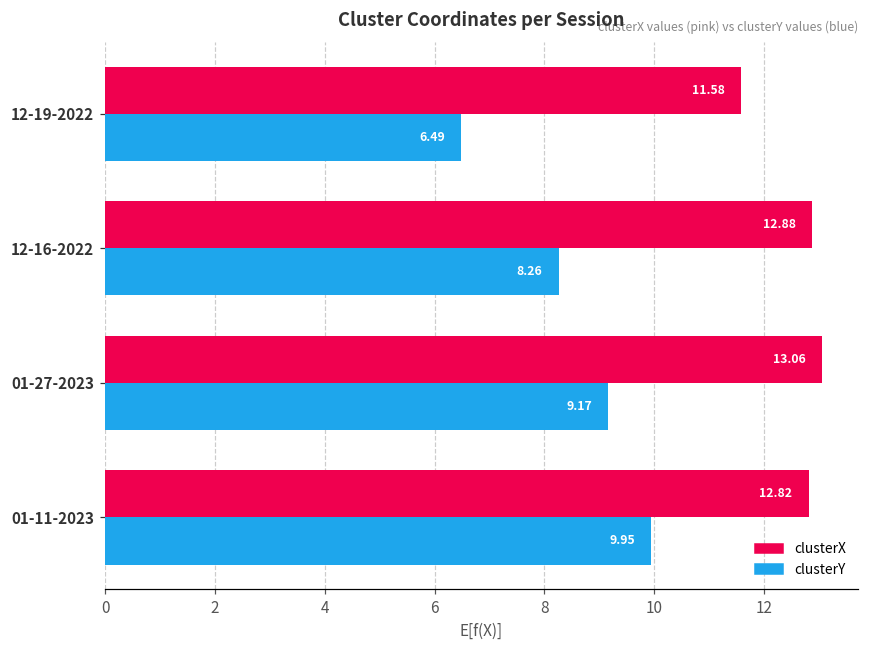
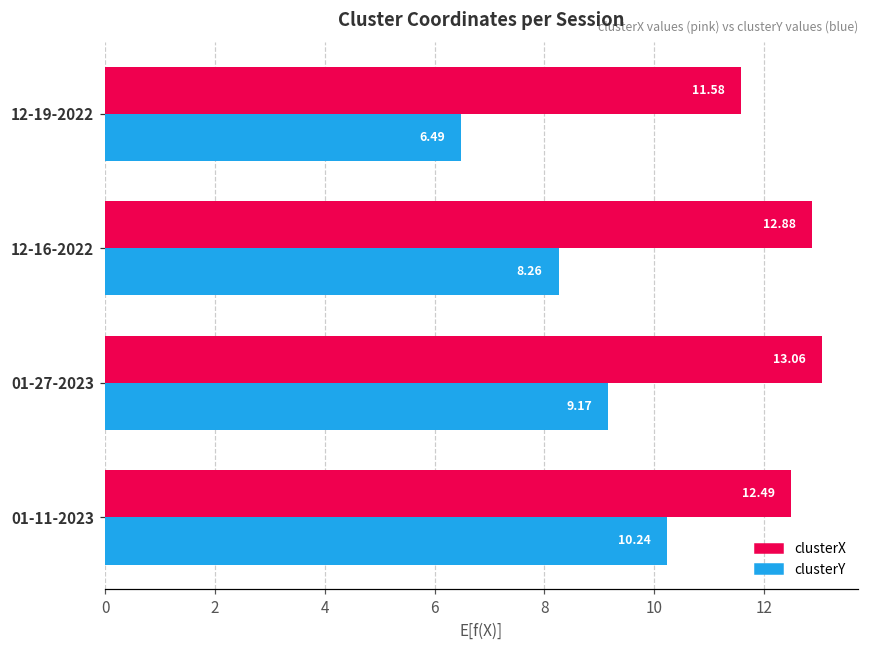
clusterX, 01-11-2023: 12.82 -> 12.49
clusterY, 01-11-2023: 9.95 -> 10.24
